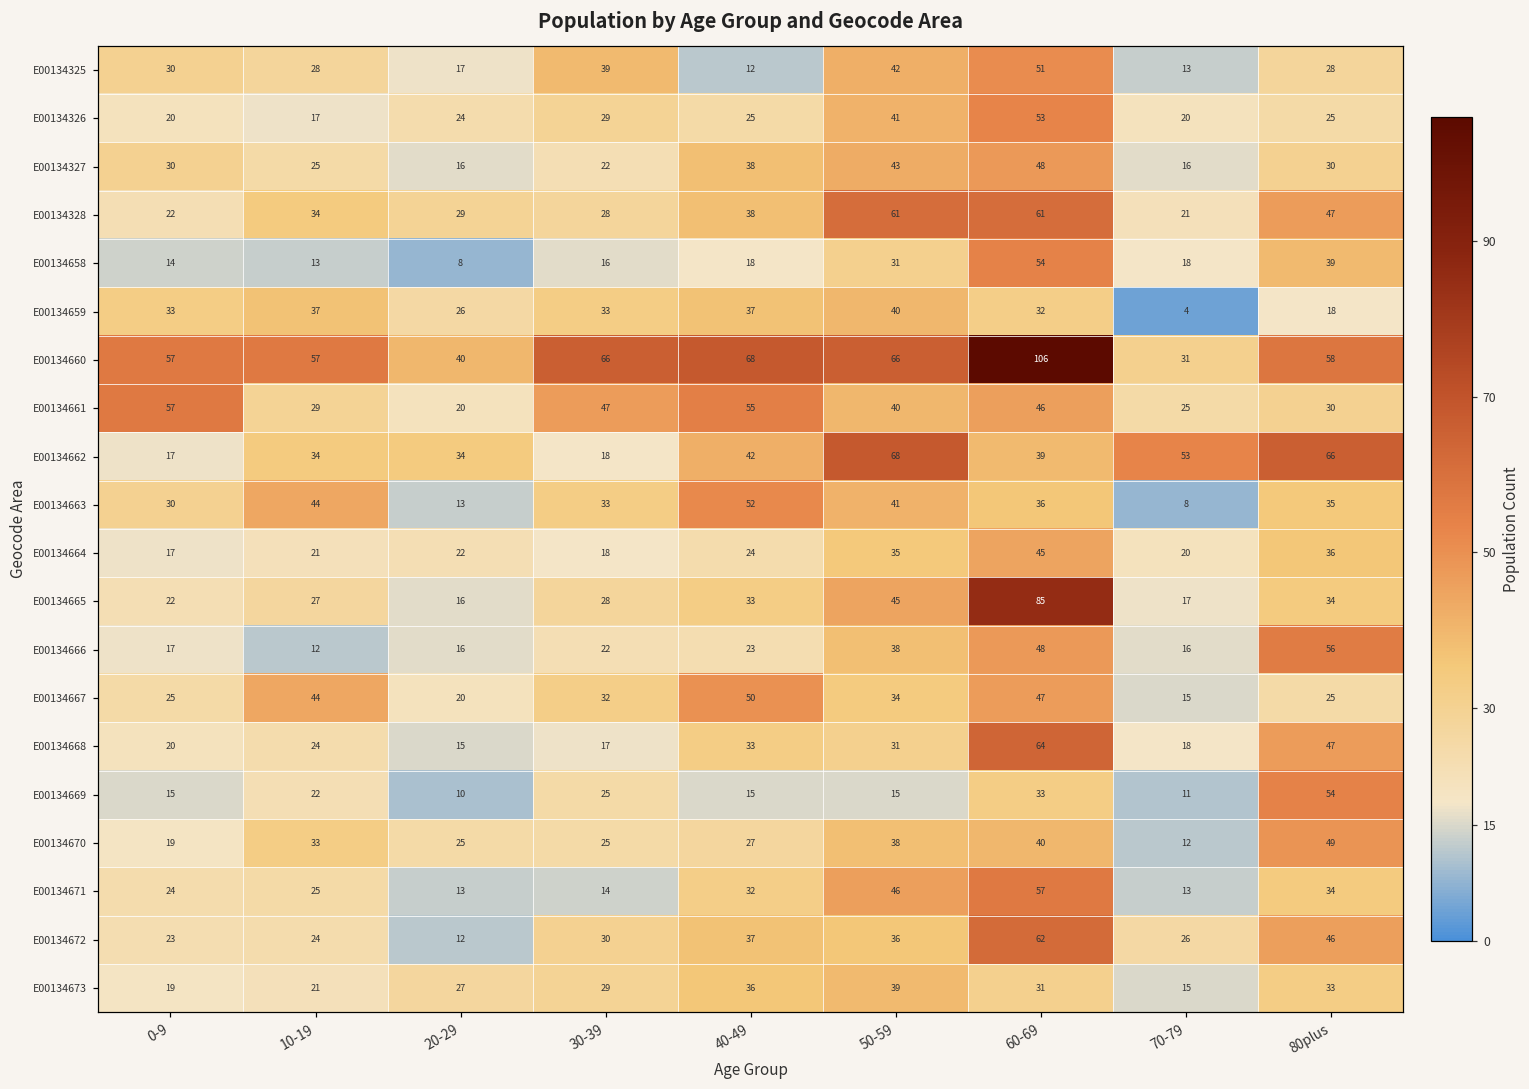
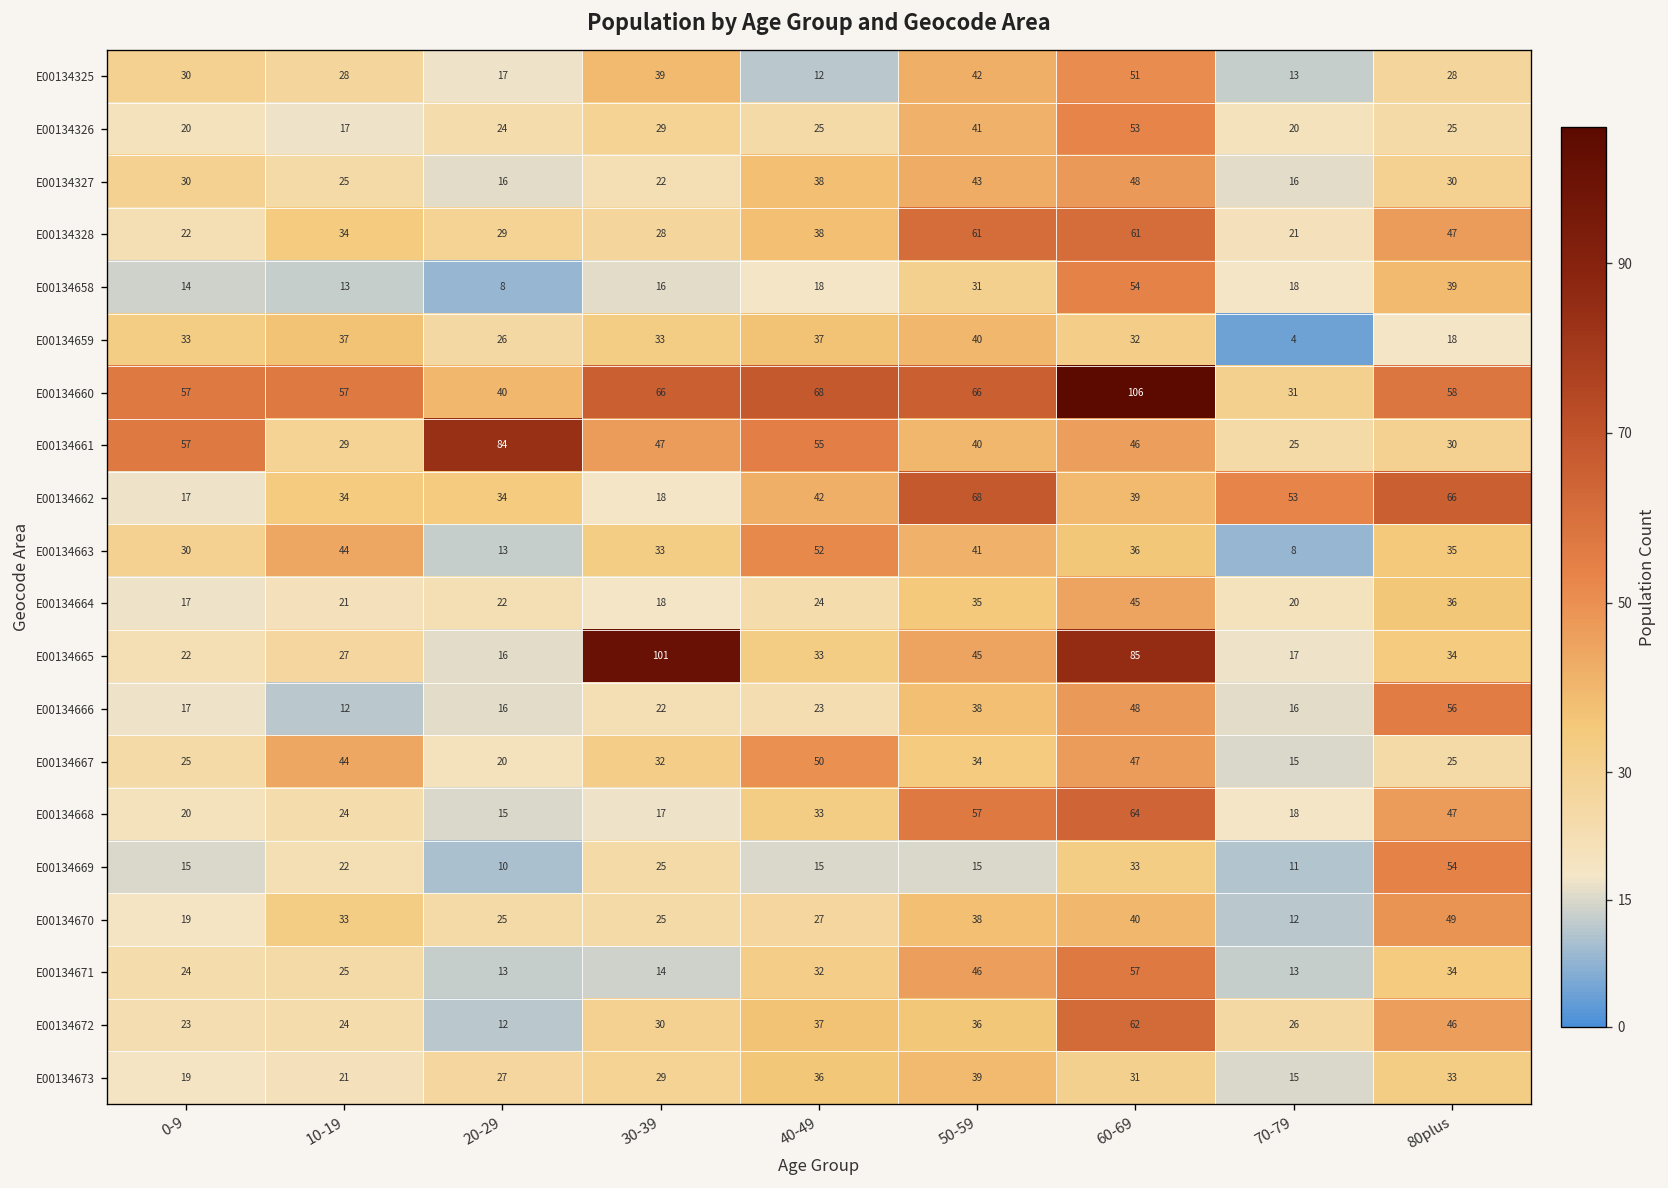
E00134661, 20-29: 20 -> 84
E00134665, 30-39: 28 -> 101
E00134668, 50-59: 31 -> 57
